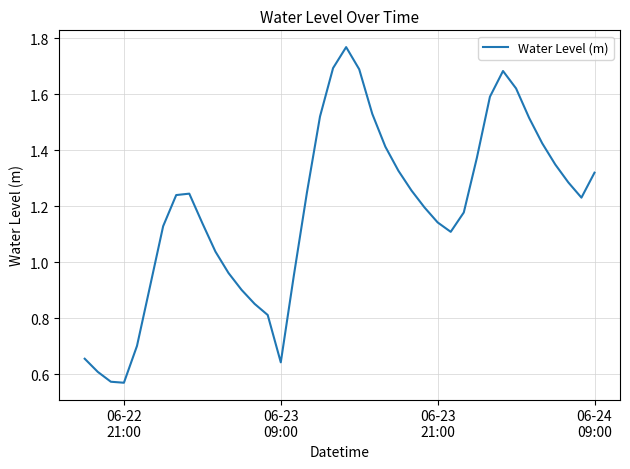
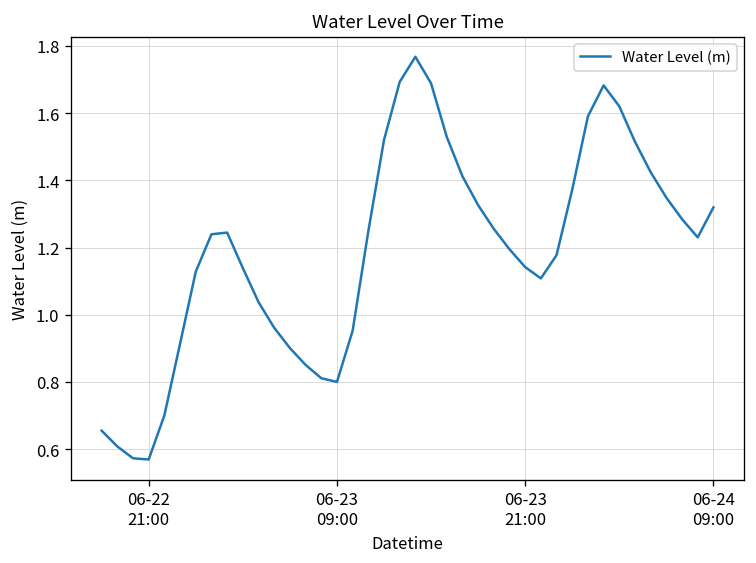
06-23 09:00: 0.64 -> 0.80
